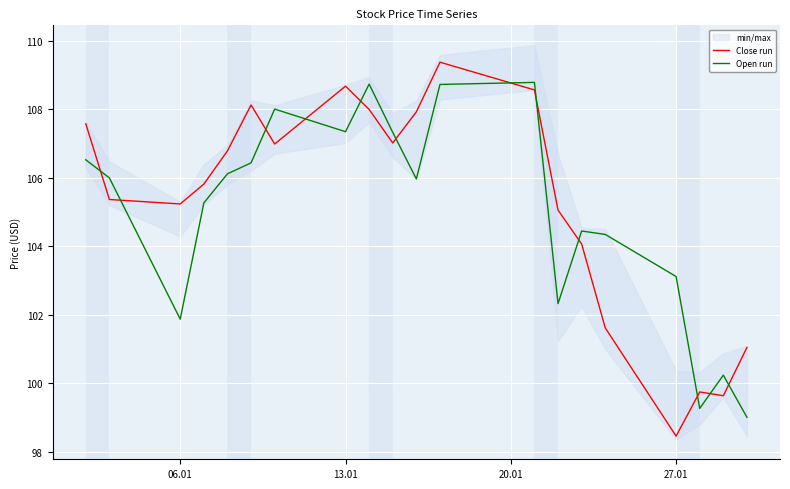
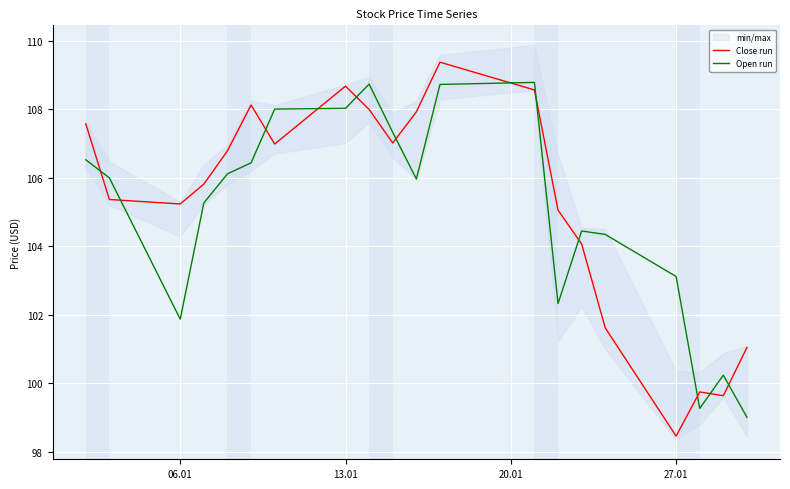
Open run, 13.01: 107.3 -> 108.0
